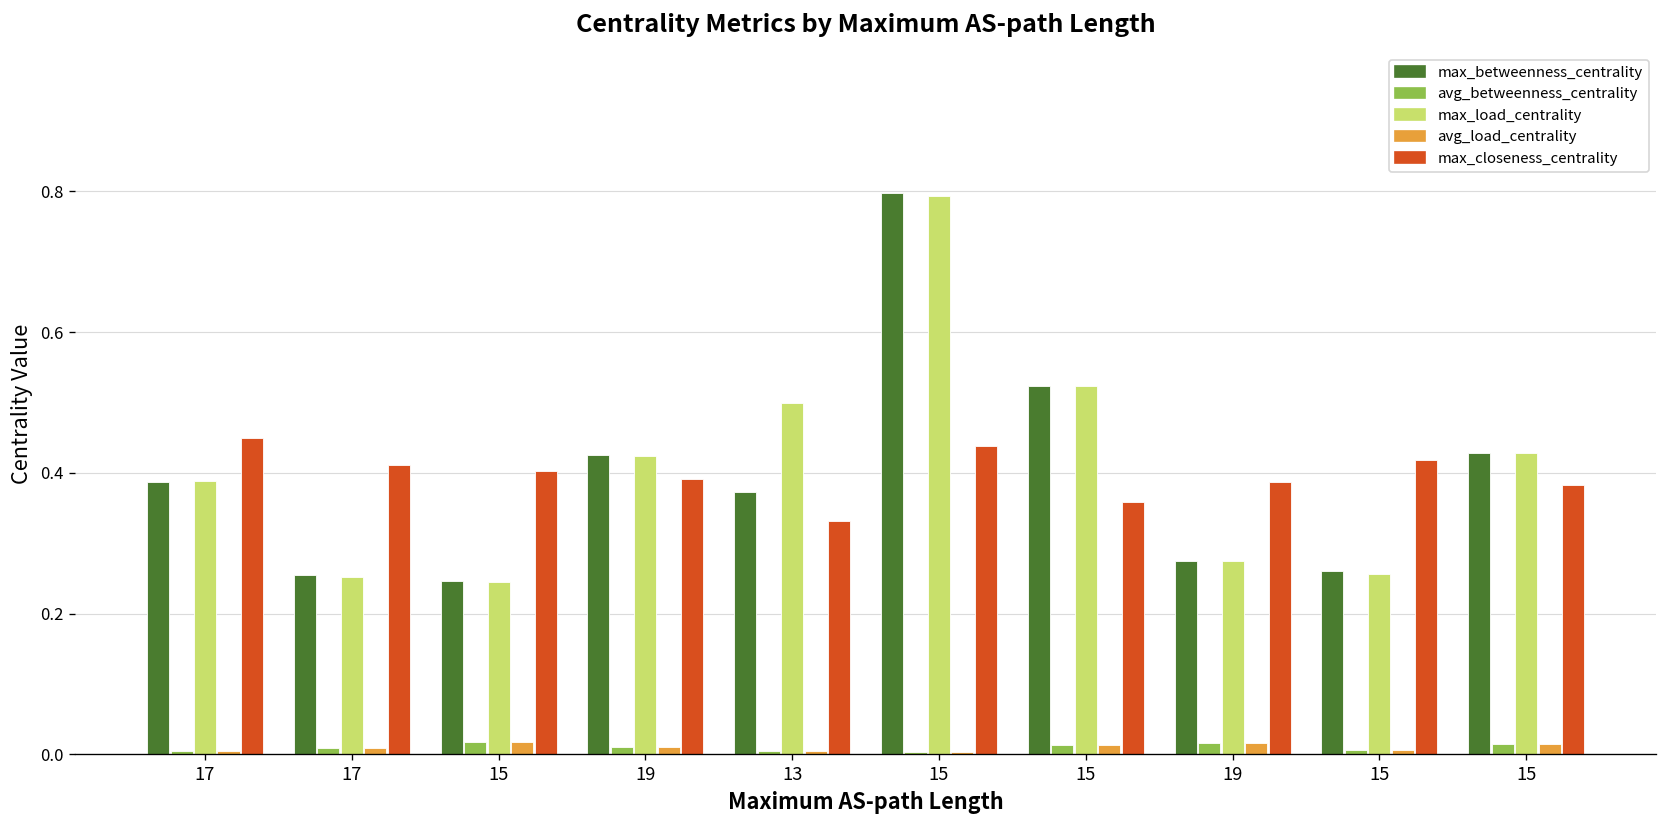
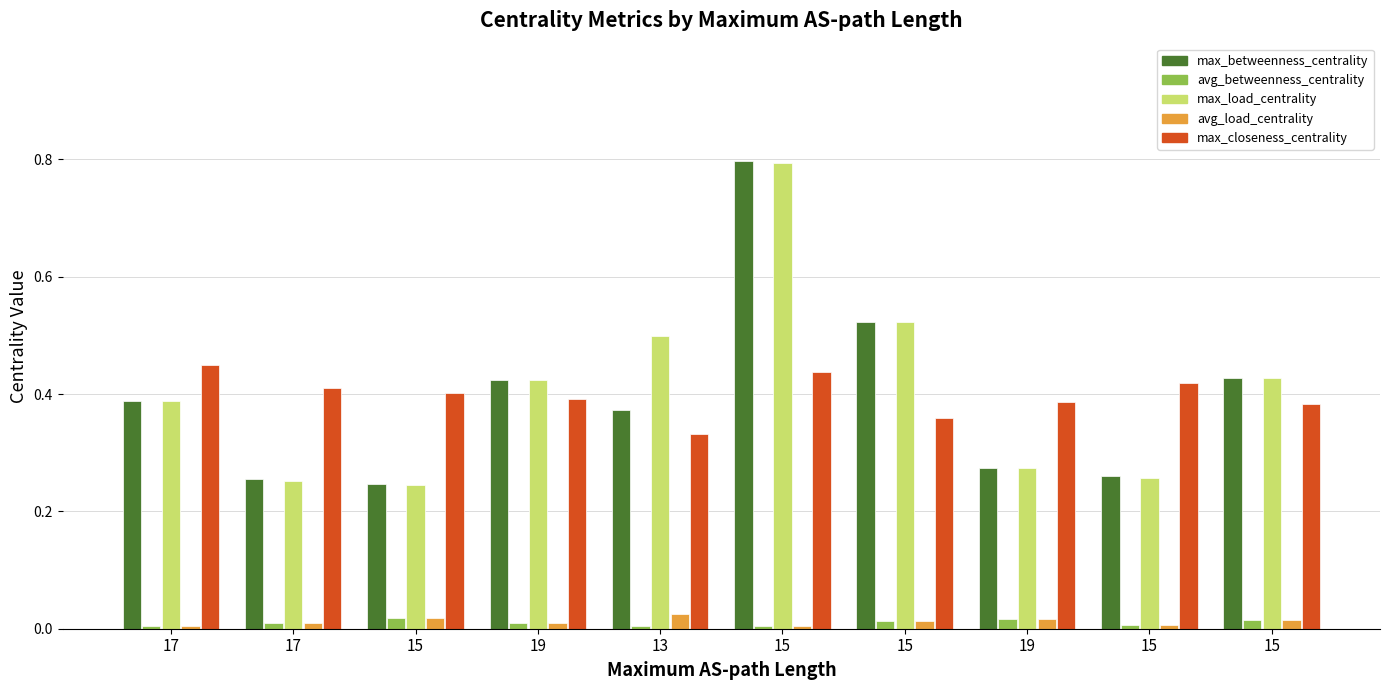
avg_load_centrality, 13: 0.01 -> 0.02
